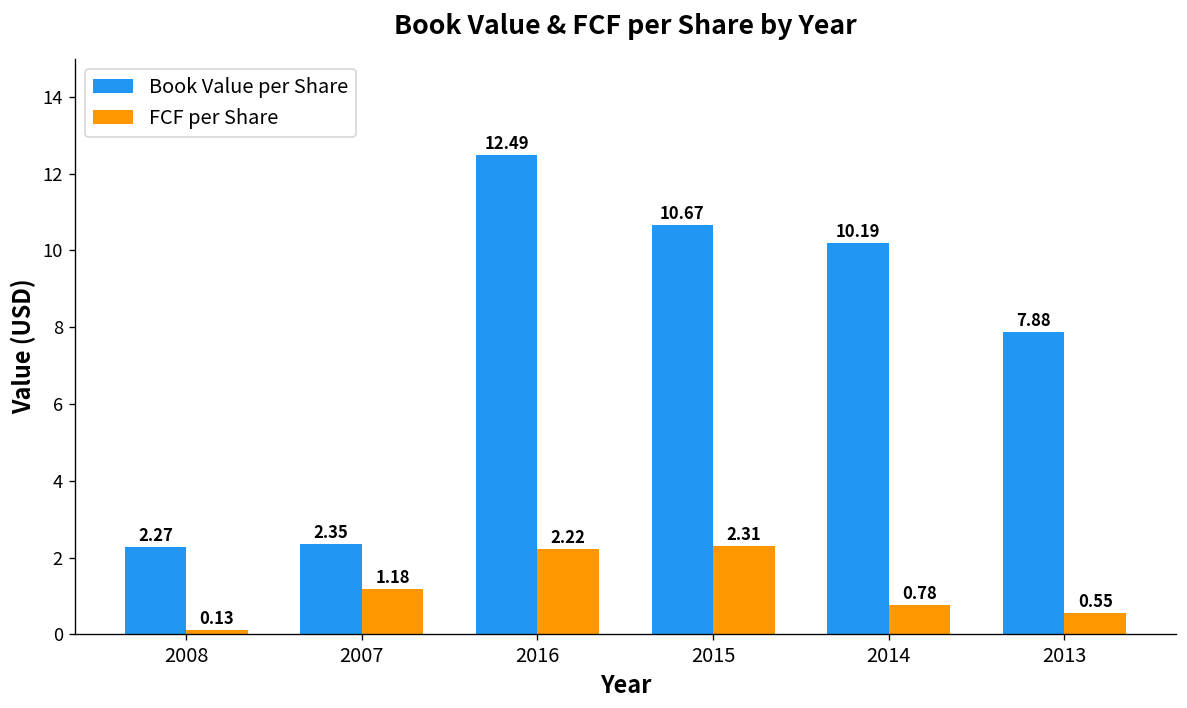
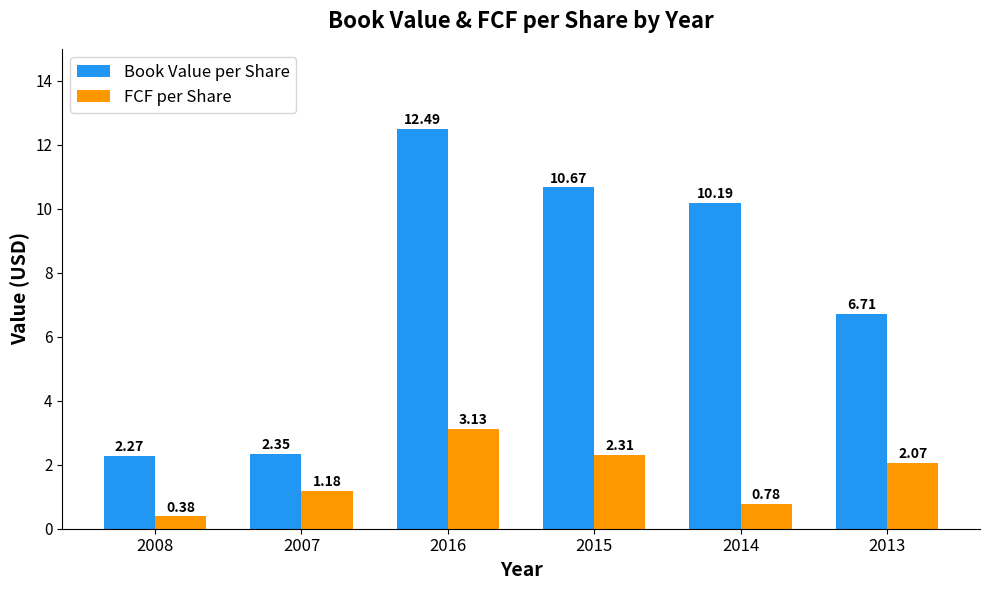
FCF per Share, 2008: 0.13 -> 0.38
FCF per Share, 2016: 2.22 -> 3.13
Book Value per Share, 2013: 7.88 -> 6.71
FCF per Share, 2013: 0.55 -> 2.07
